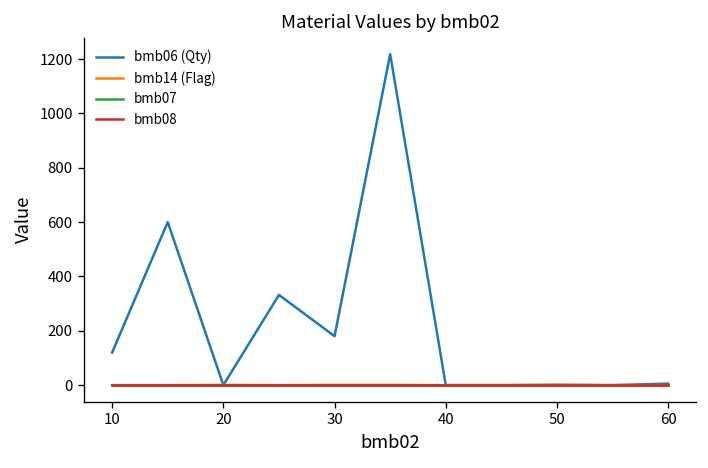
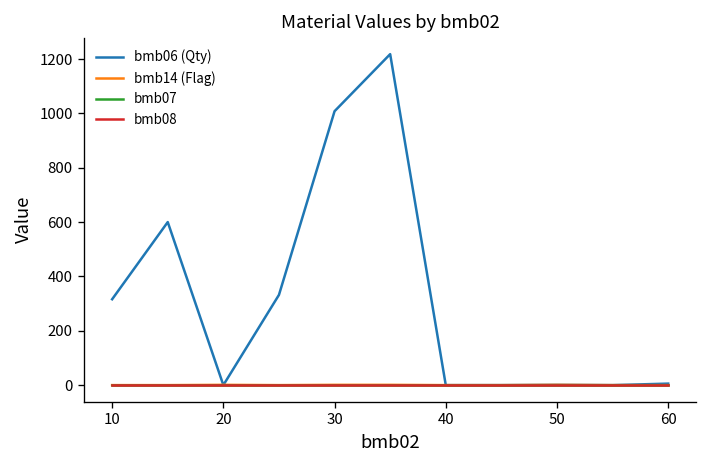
bmb06 (Qty), 10: 120 -> 320
bmb06 (Qty), 30: 180 -> 1010
